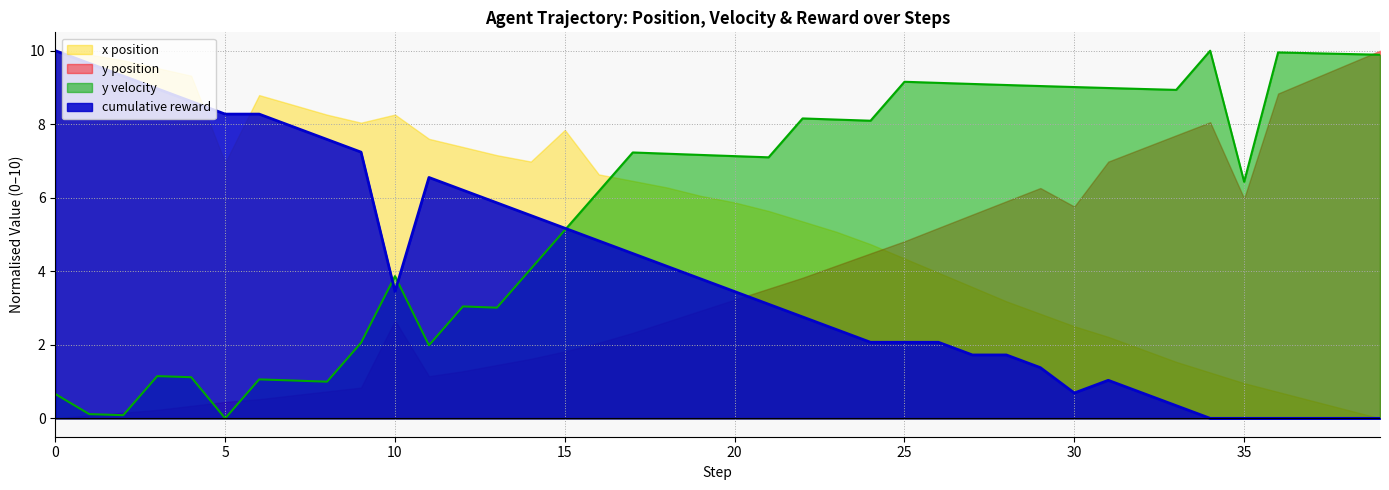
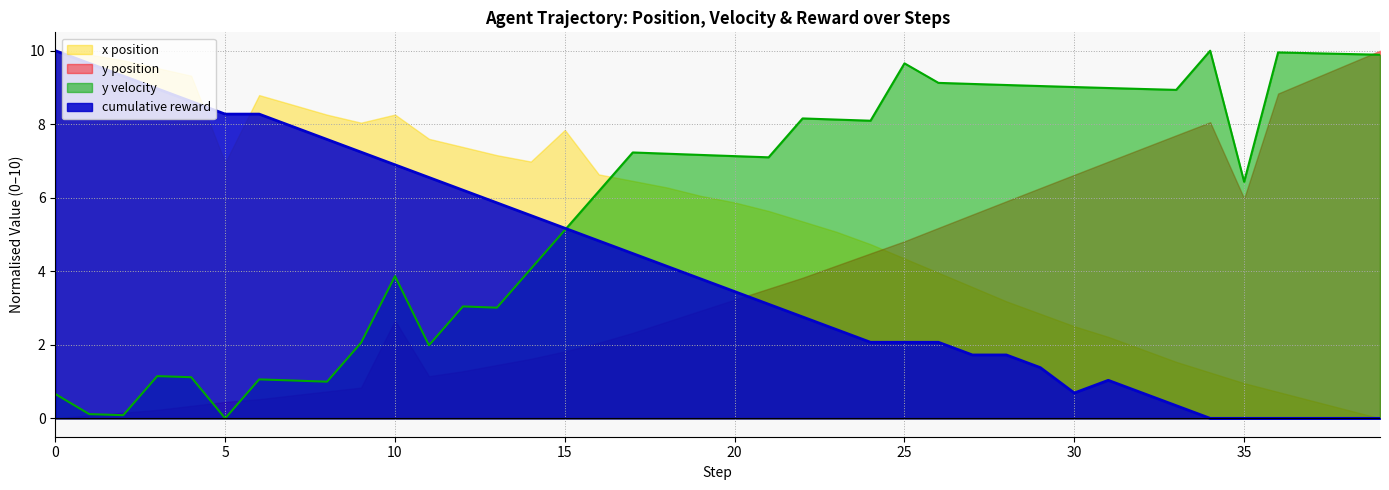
cumulative reward, 10: 3.4 -> 6.9
y velocity, 25: 9.2 -> 9.7
y position, 30: 5.8 -> 6.6
